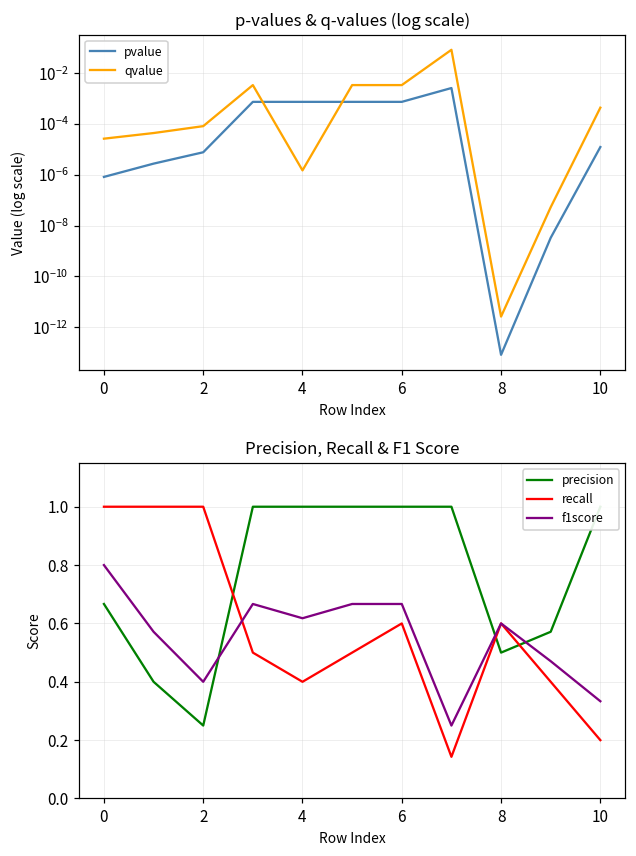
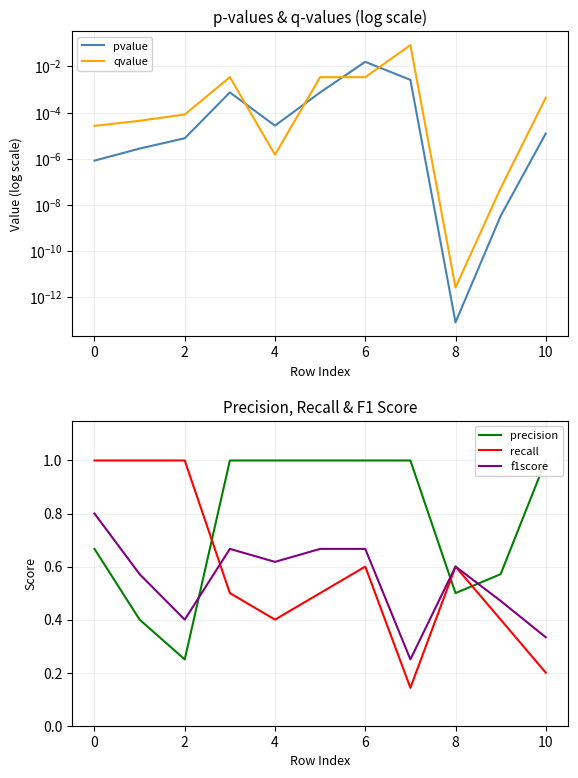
p-values & q-values (log scale), pvalue, 4: 0.0007 -> 0.00003
p-values & q-values (log scale), pvalue, 6: 0.0007 -> 0.02
